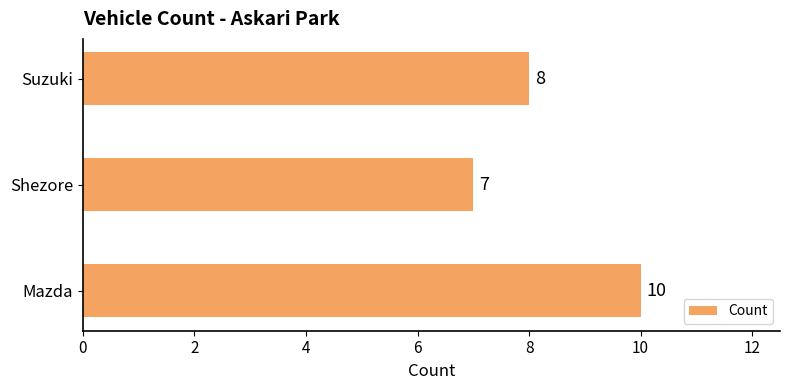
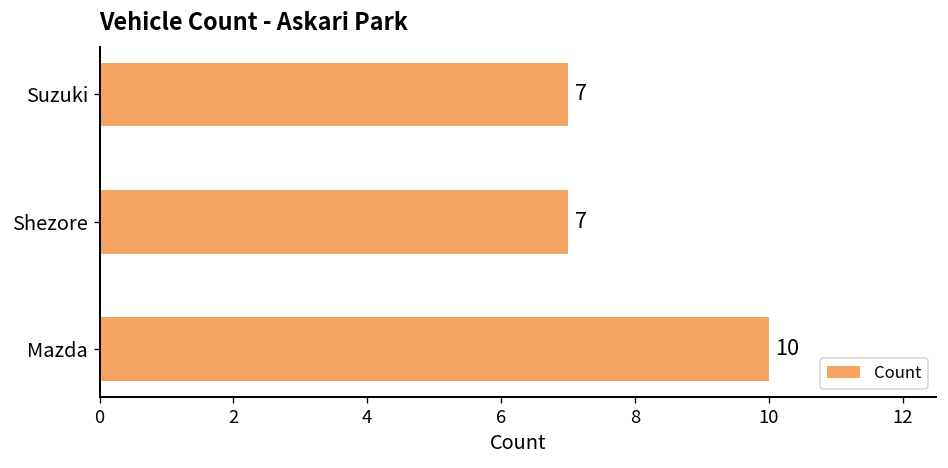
Suzuki: 8 -> 7
